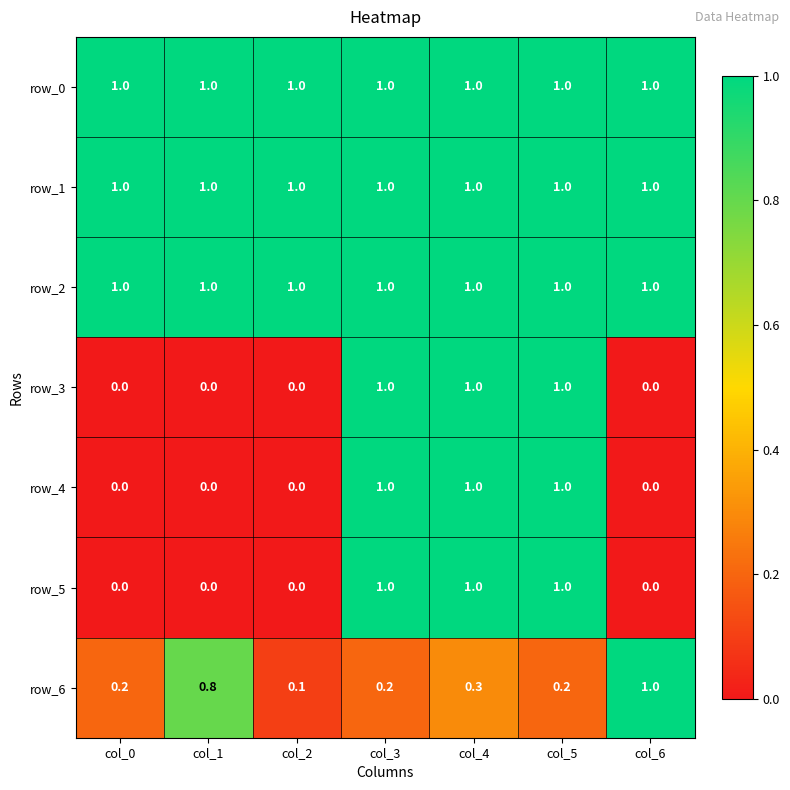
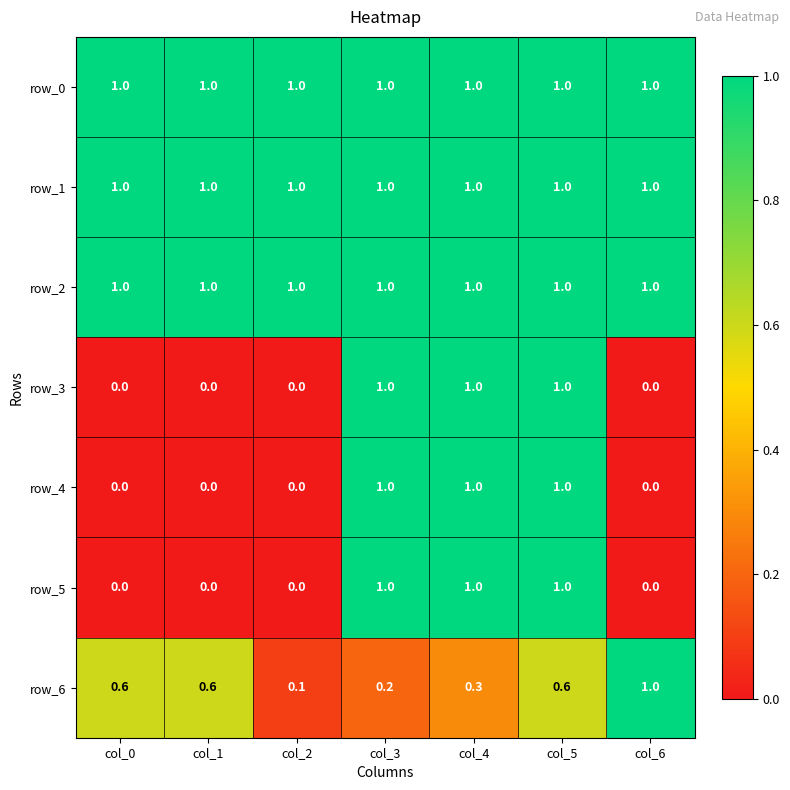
row_6, col_0: 0.2 -> 0.6
row_6, col_1: 0.8 -> 0.6
row_6, col_5: 0.2 -> 0.6
